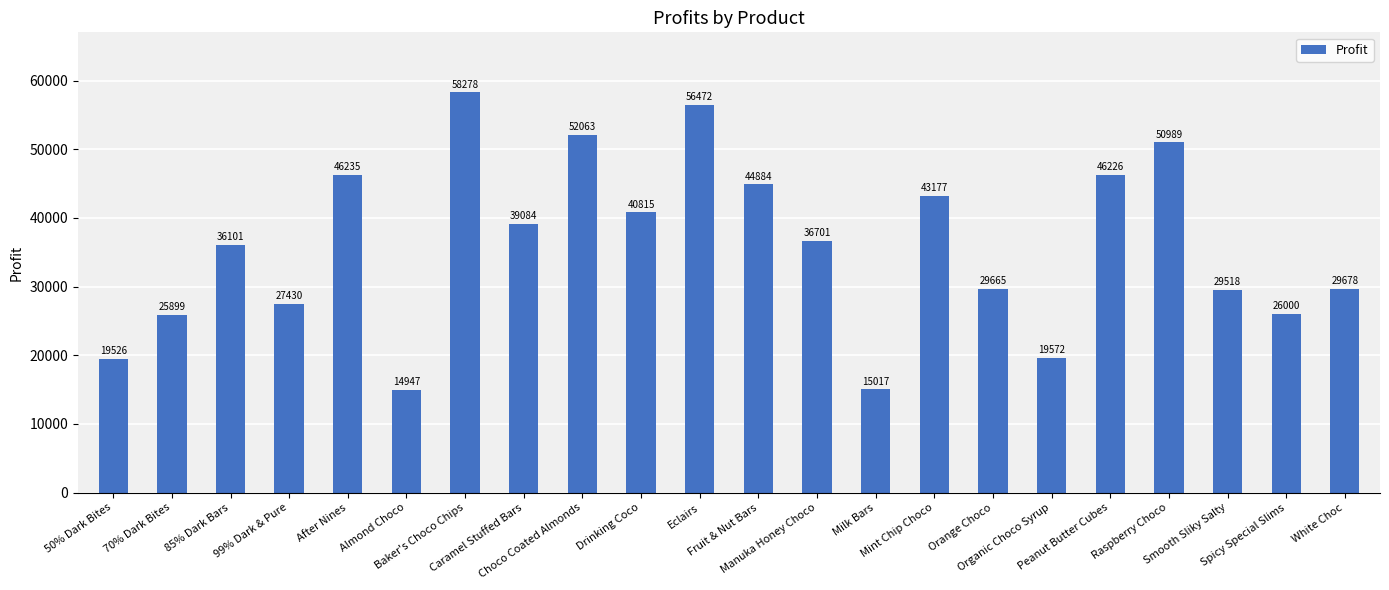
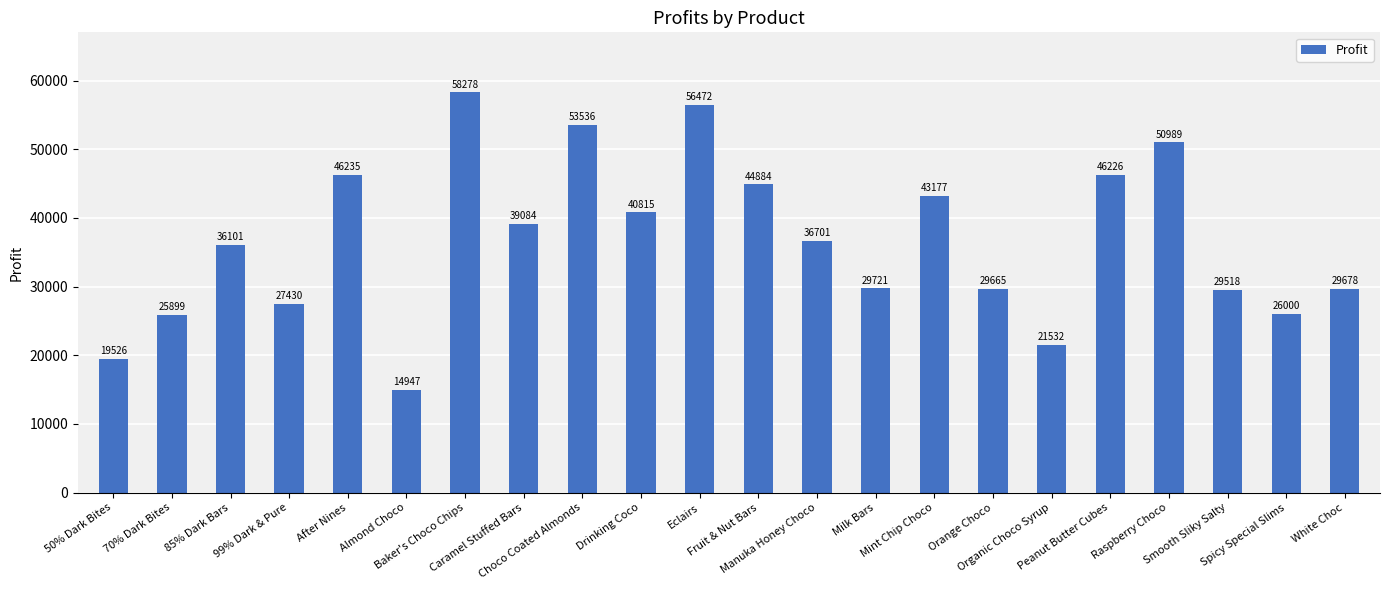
Choco Coated Almonds: 52063 -> 53536
Milk Bars: 15017 -> 29721
Organic Choco Syrup: 19572 -> 21532
